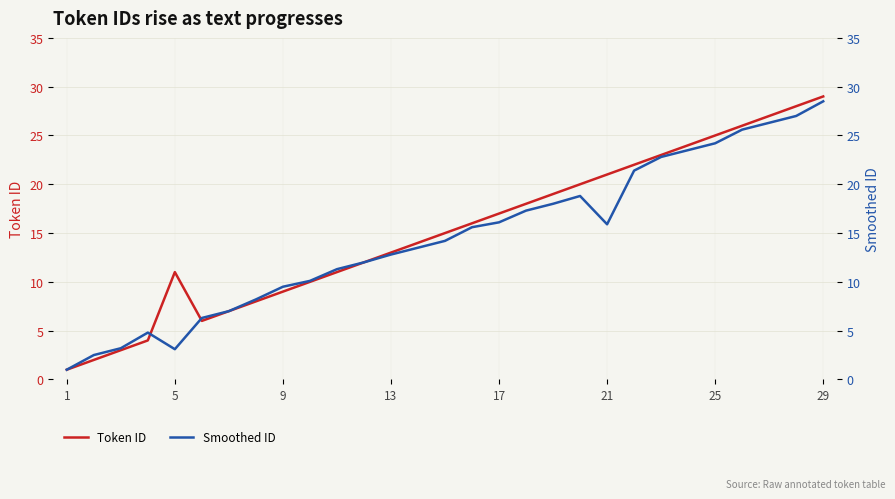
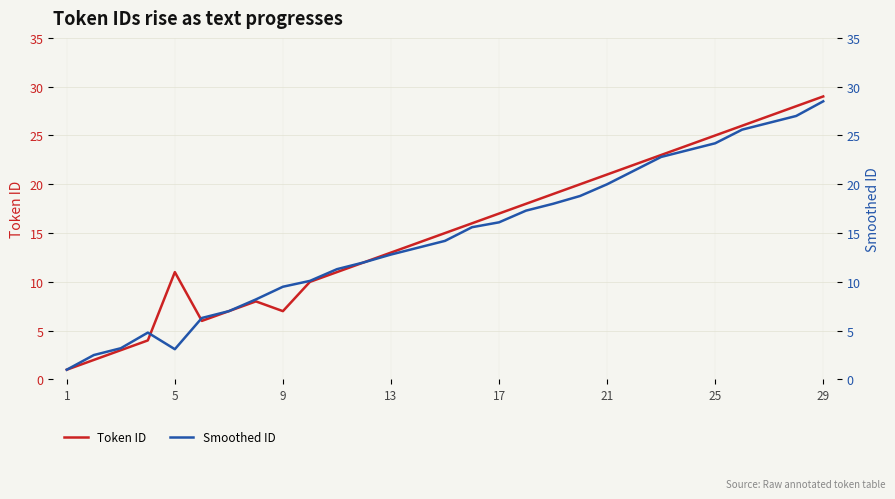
Token ID, 9: 9 -> 7
Smoothed ID, 21: 16 -> 20
